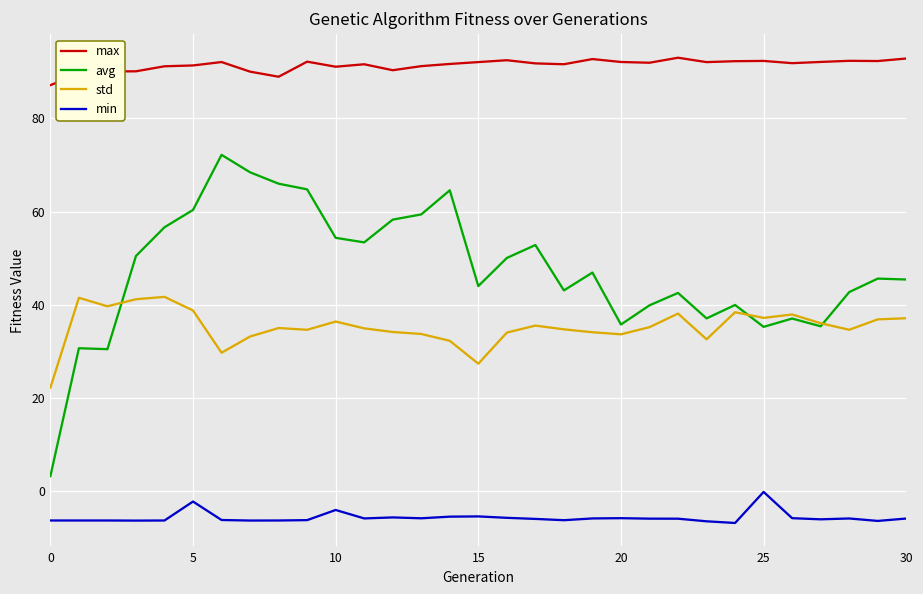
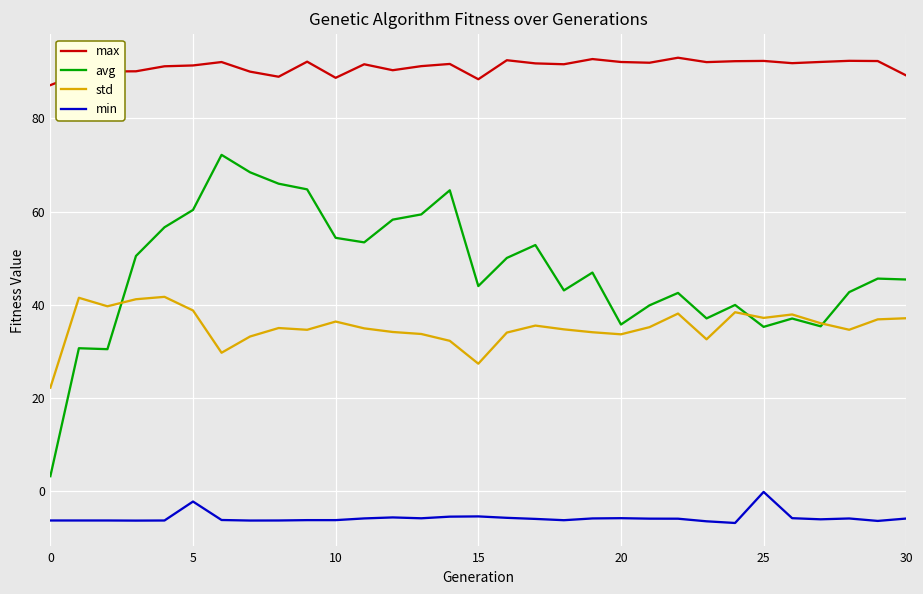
max, 10: 91 -> 89
min, 10: -4 -> -6
max, 15: 92 -> 88
max, 30: 93 -> 89
